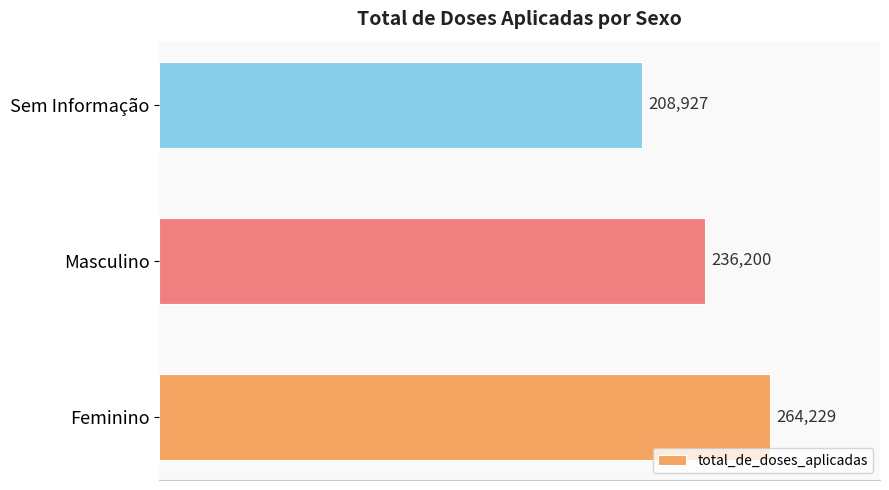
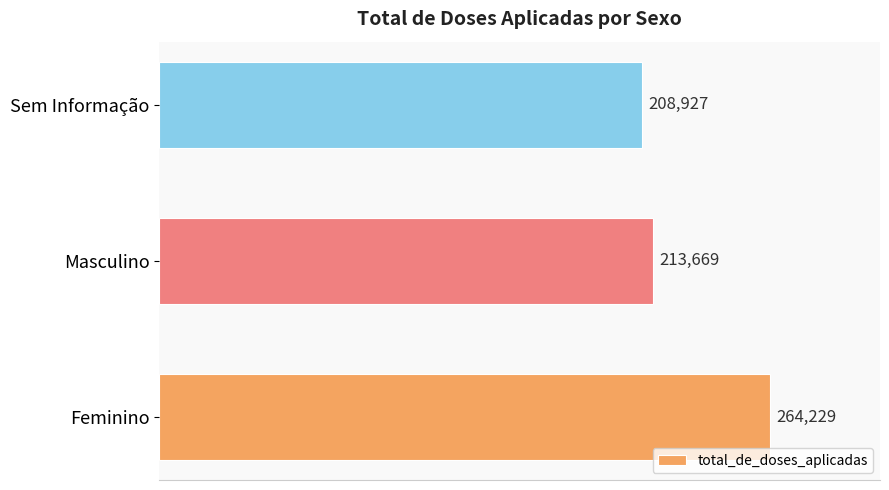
Masculino: 236,200 -> 213,669
